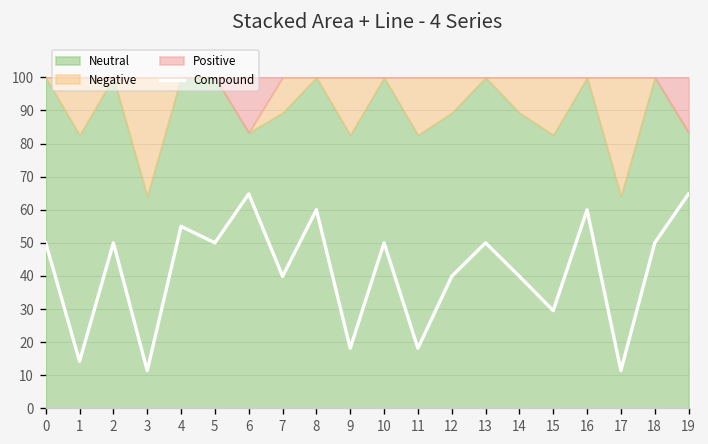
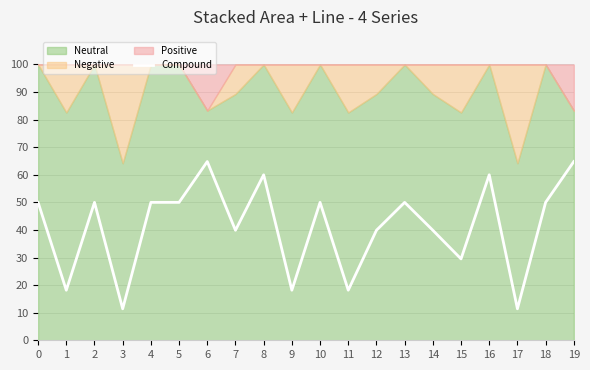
Compound, 1: 14 -> 18
Compound, 4: 55 -> 50
